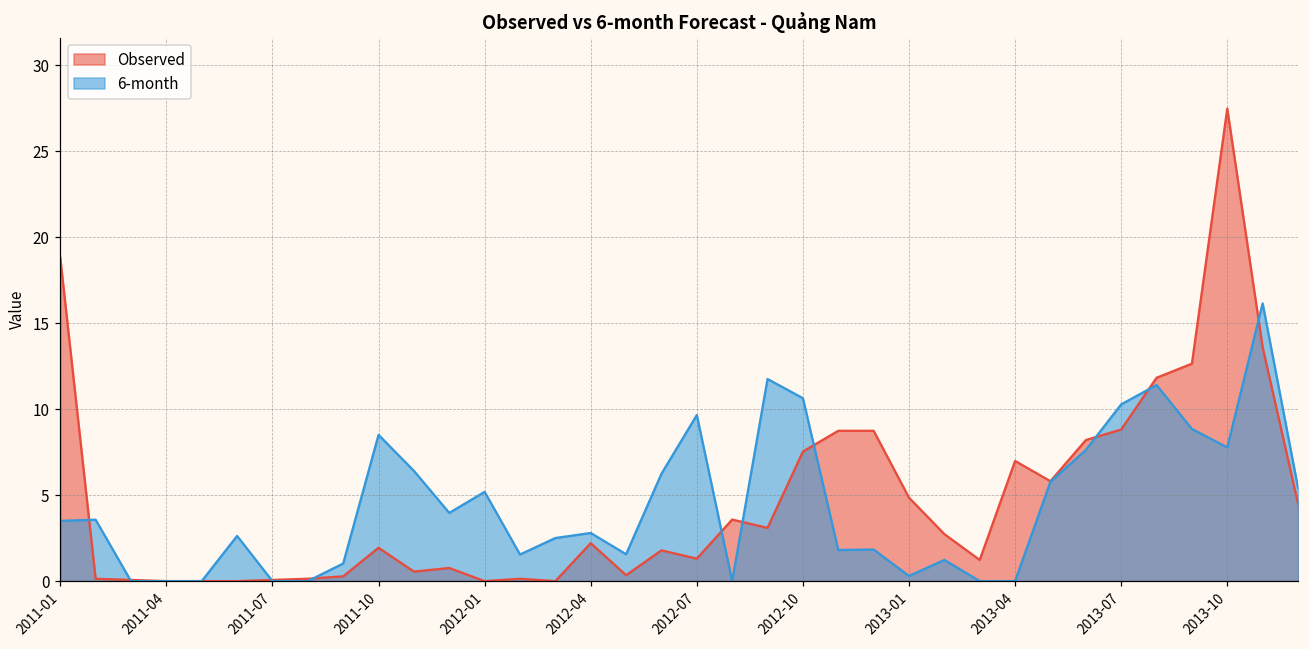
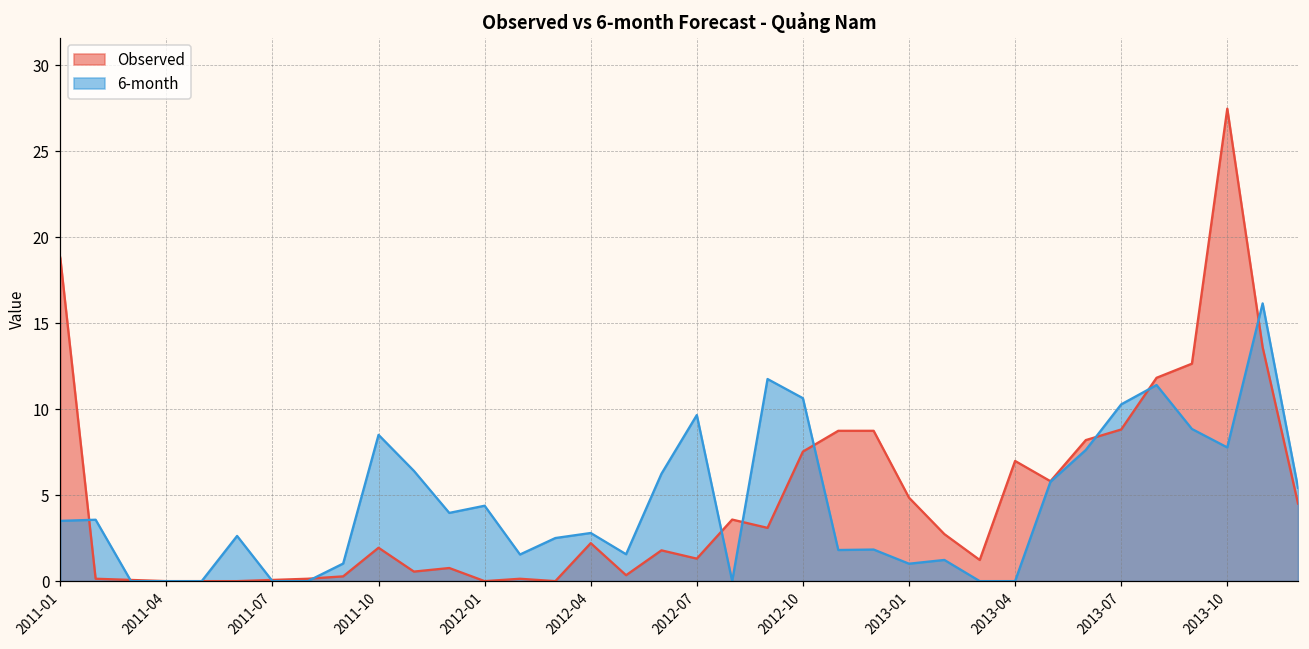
6-month, 2012-01: 5.2 -> 4.4
6-month, 2013-01: 0.3 -> 1.0
